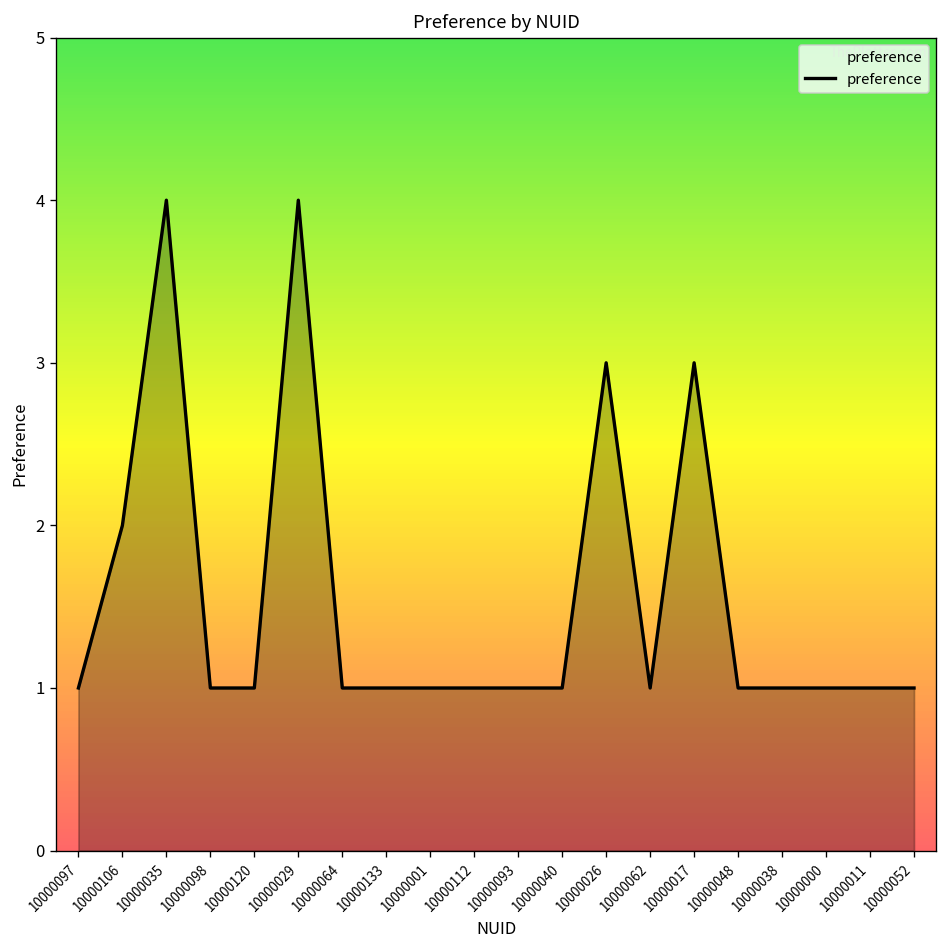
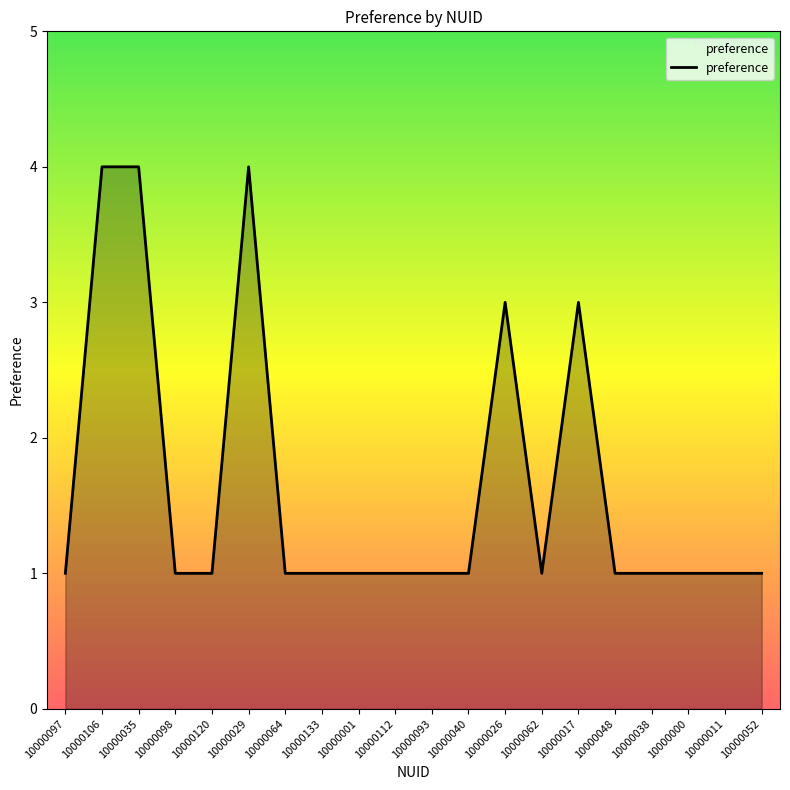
10000106: 2 -> 4
